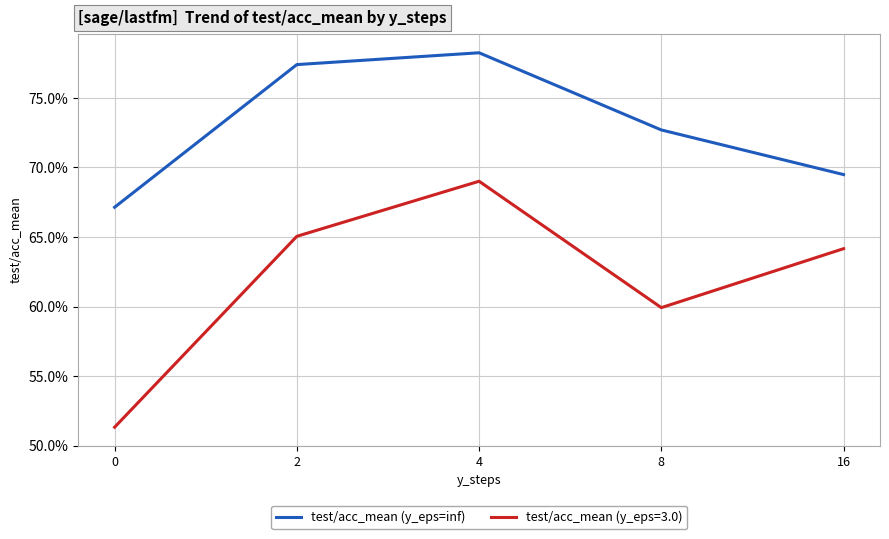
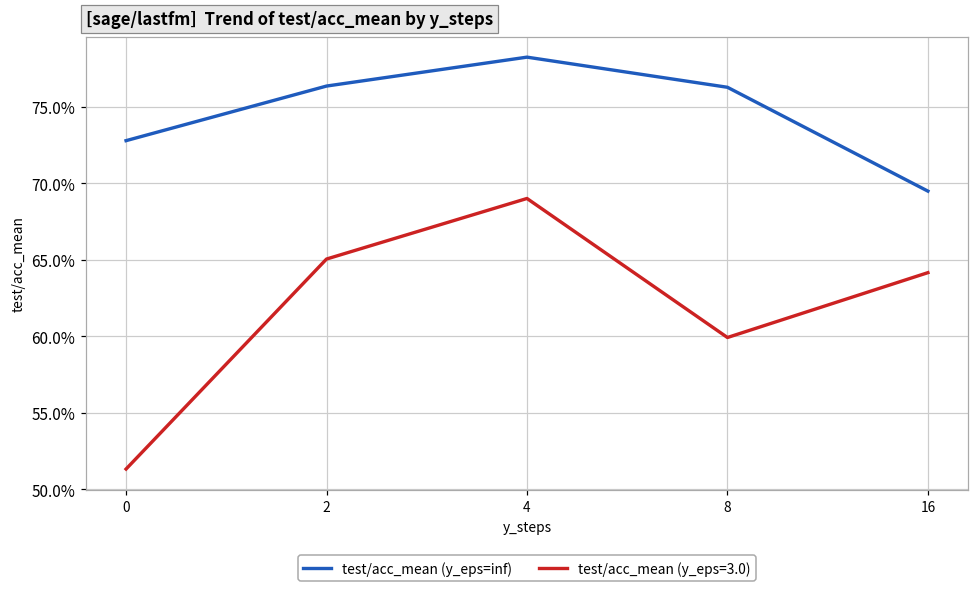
test/acc_mean (y_eps=inf), 0: 67.1% -> 72.8%
test/acc_mean (y_eps=inf), 2: 77.4% -> 76.4%
test/acc_mean (y_eps=inf), 8: 72.7% -> 76.3%
